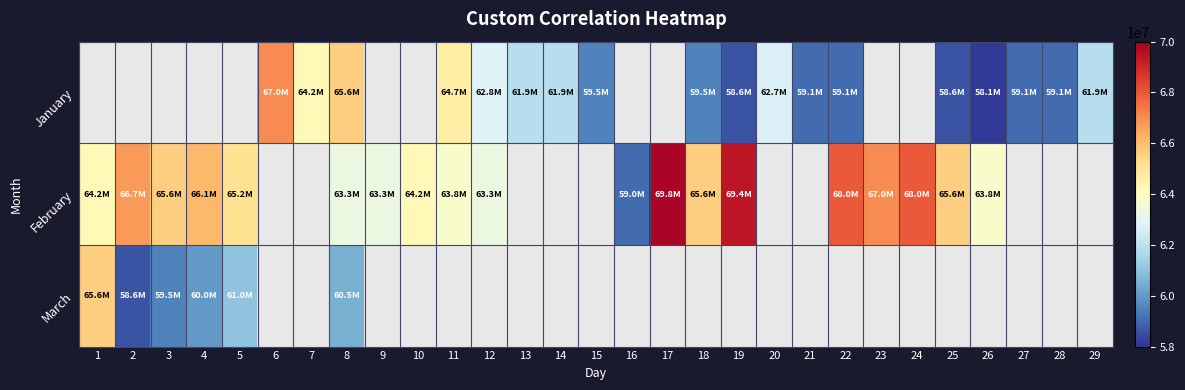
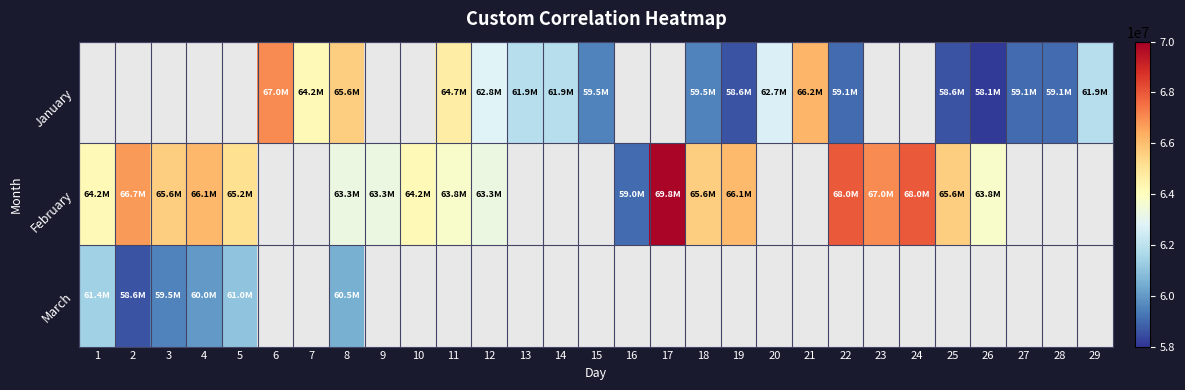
January, 21: 59.1M -> 66.2M
February, 19: 69.4M -> 66.1M
March, 1: 65.6M -> 61.4M
